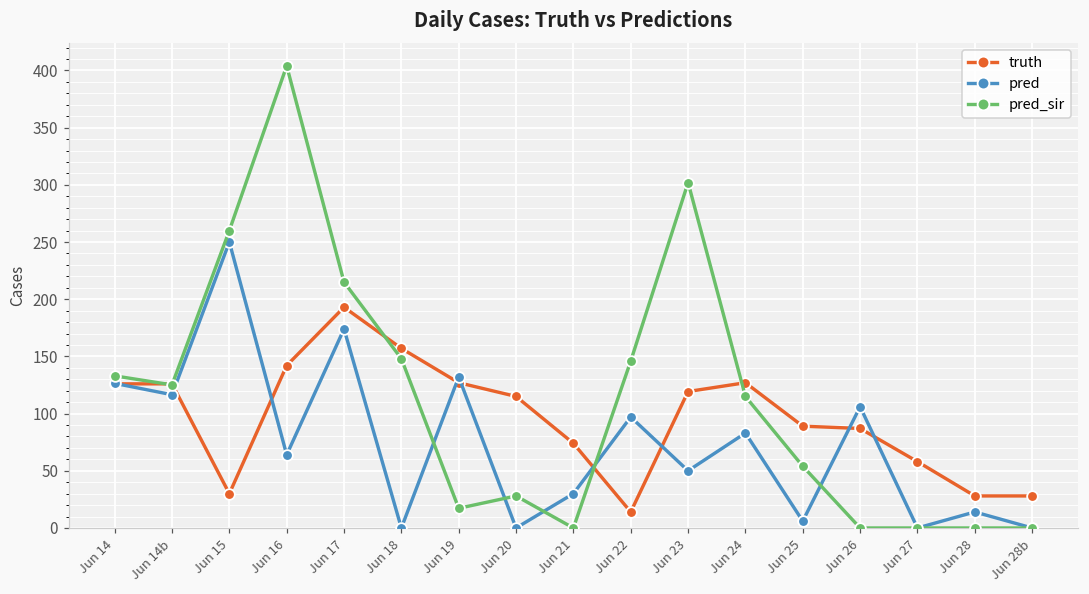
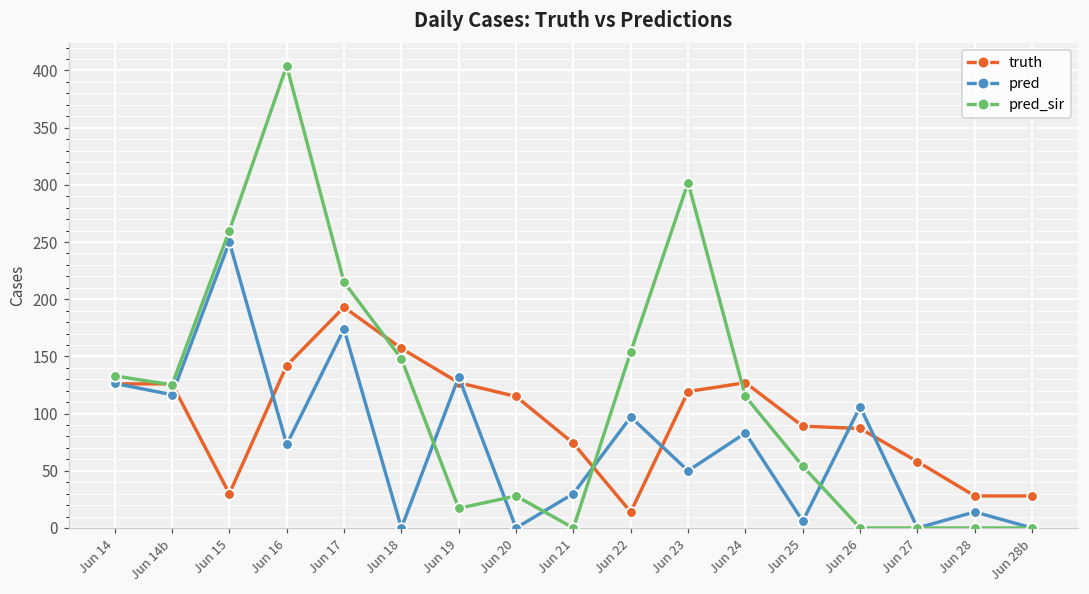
pred, Jun 16: 64 -> 73
pred_sir, Jun 22: 146 -> 154
